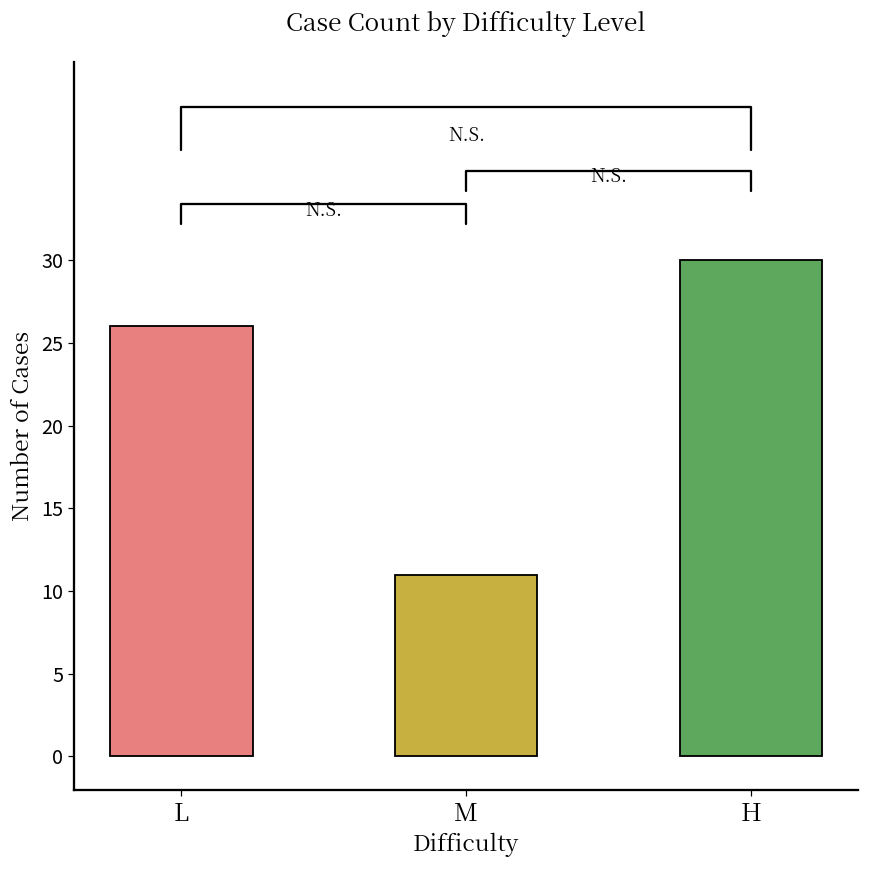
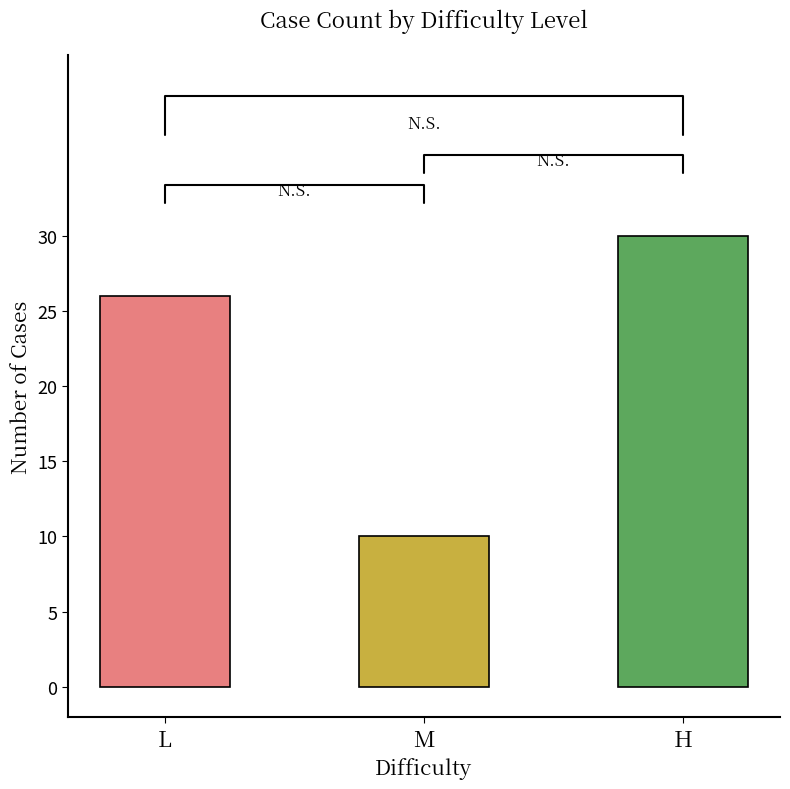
M: 11 -> 10
